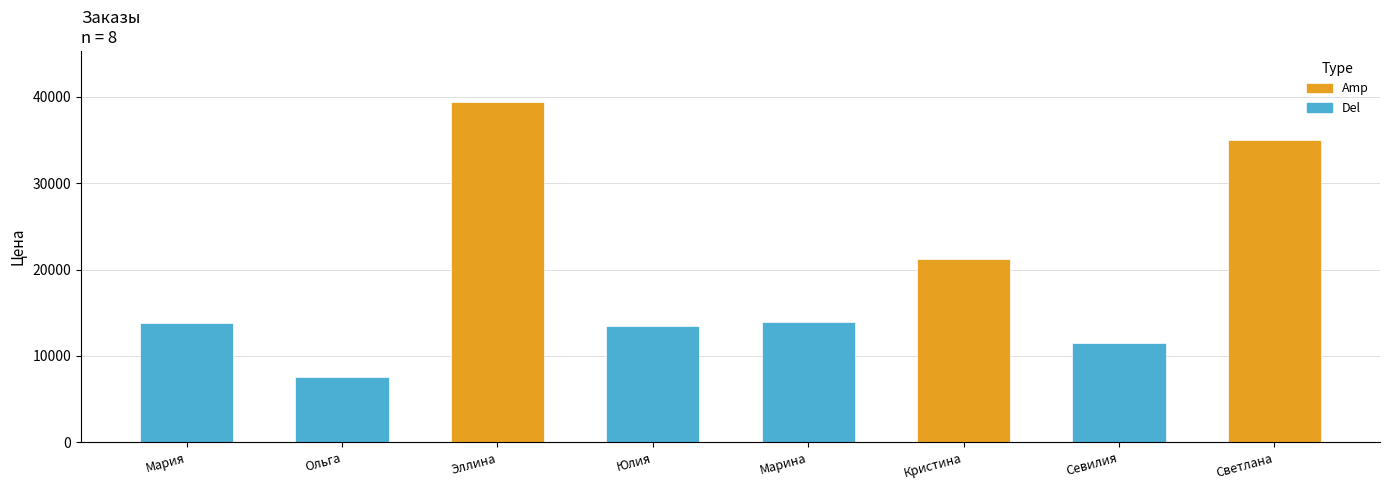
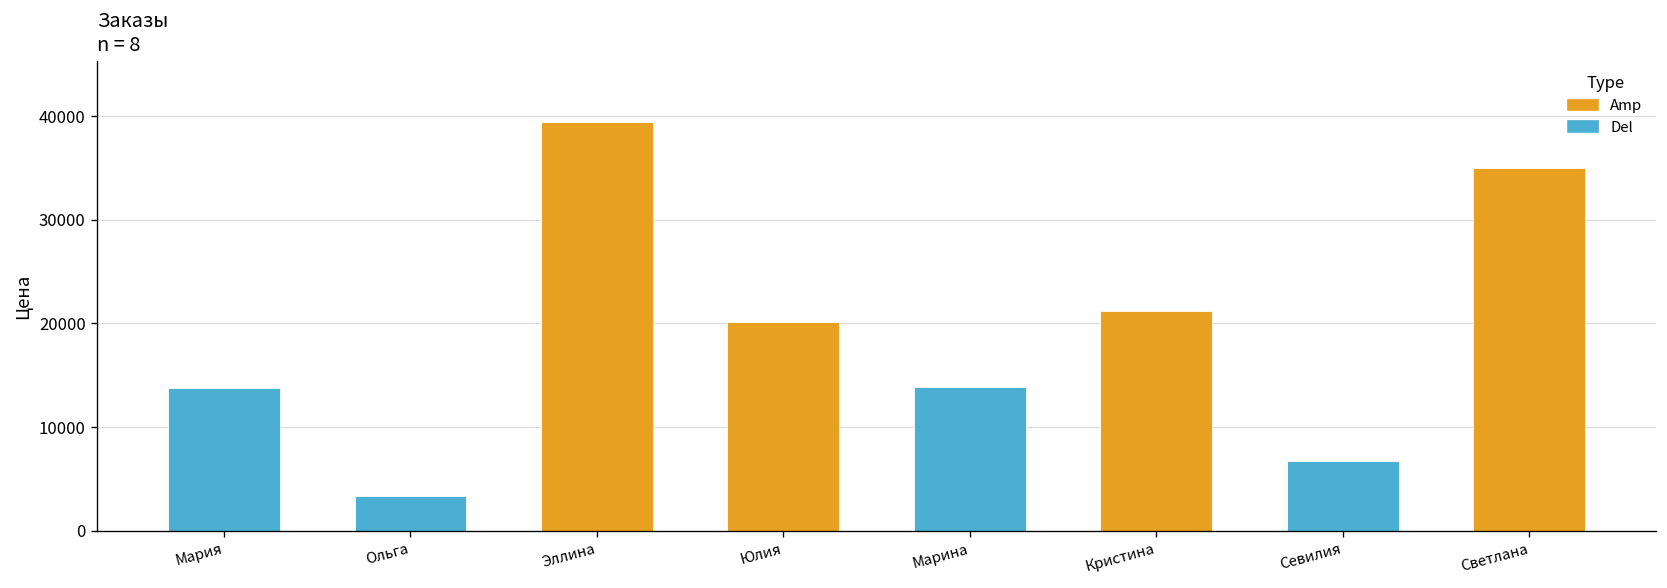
Ольга: 8000 -> 3000
Юлия: 14000 -> 20000
Севилия: 11000 -> 7000
